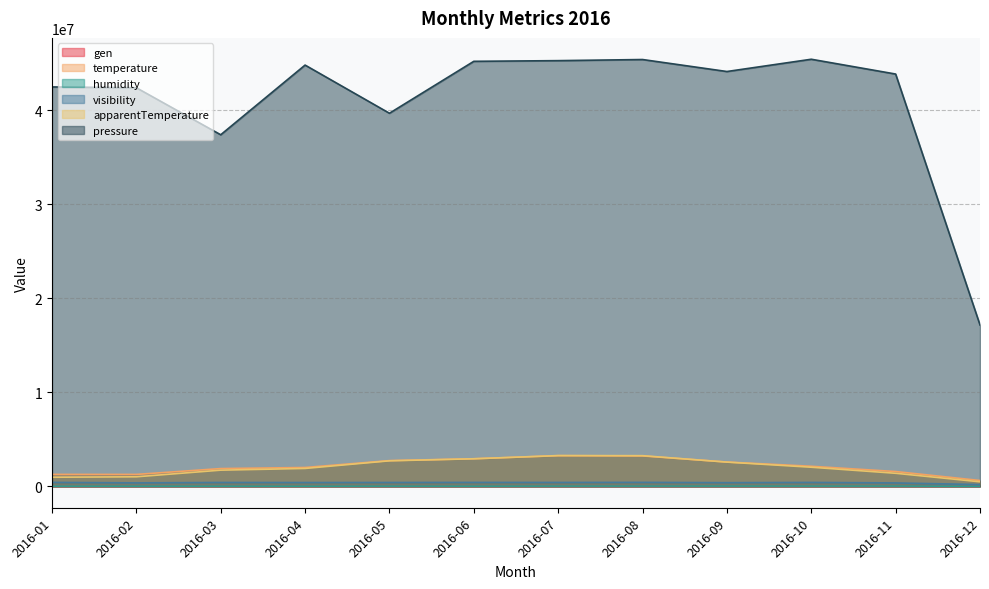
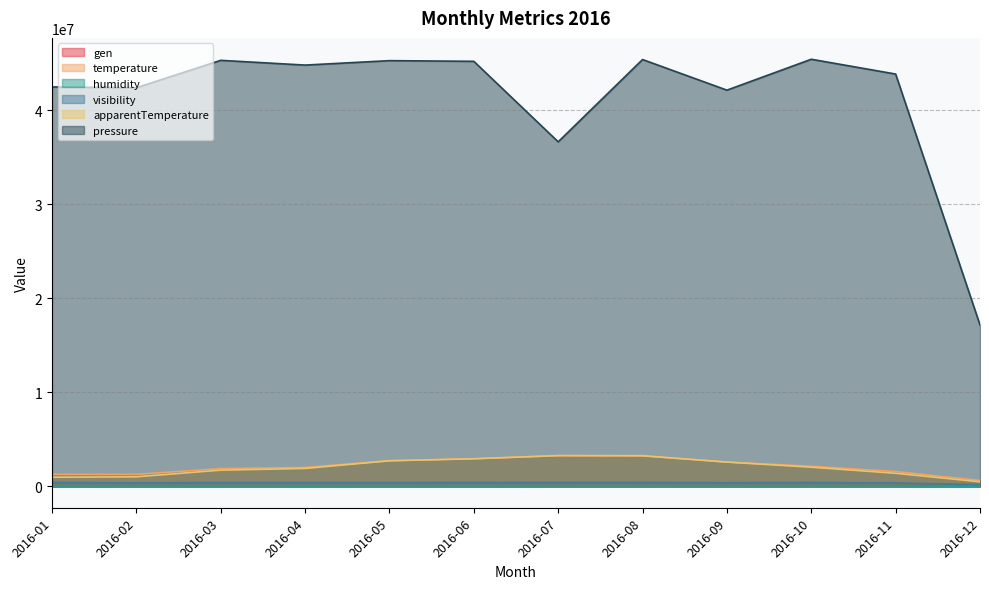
pressure, 2016-03: 37000000 -> 45000000
pressure, 2016-05: 40000000 -> 45000000
pressure, 2016-07: 45000000 -> 37000000
pressure, 2016-09: 44000000 -> 42000000
